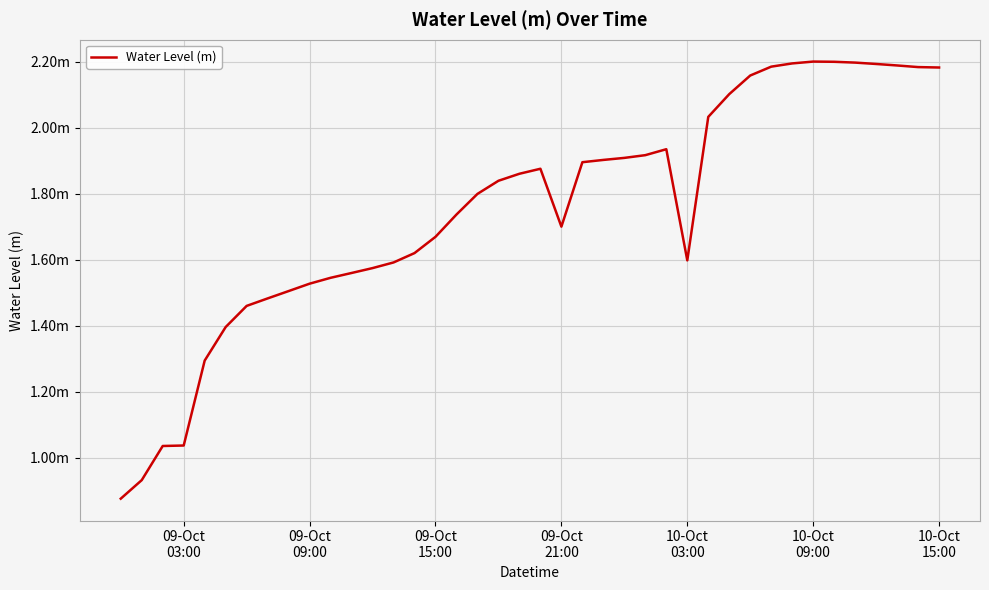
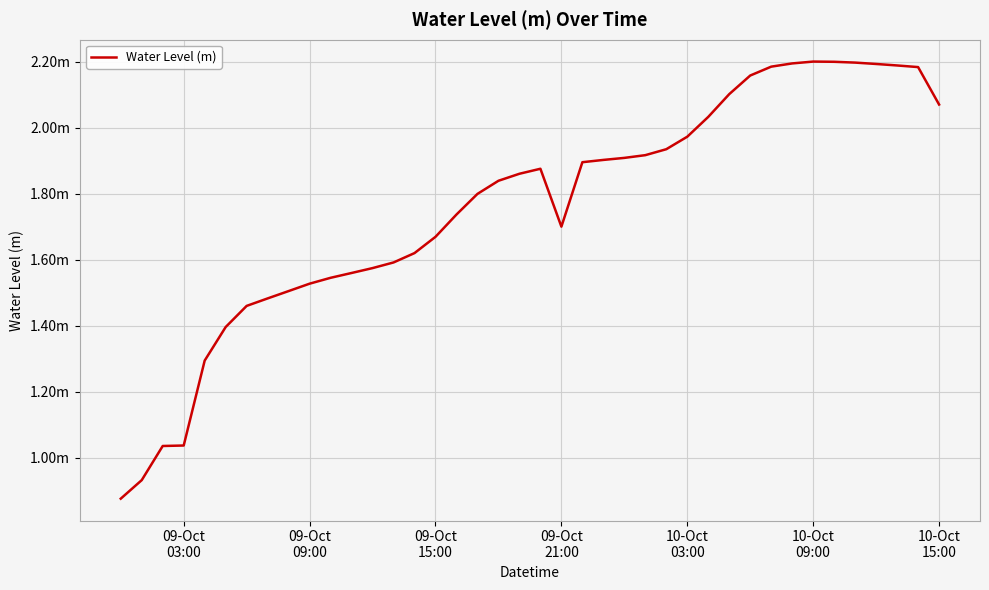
10-Oct 03:00: 1.60m -> 1.97m
10-Oct 15:00: 2.18m -> 2.07m
